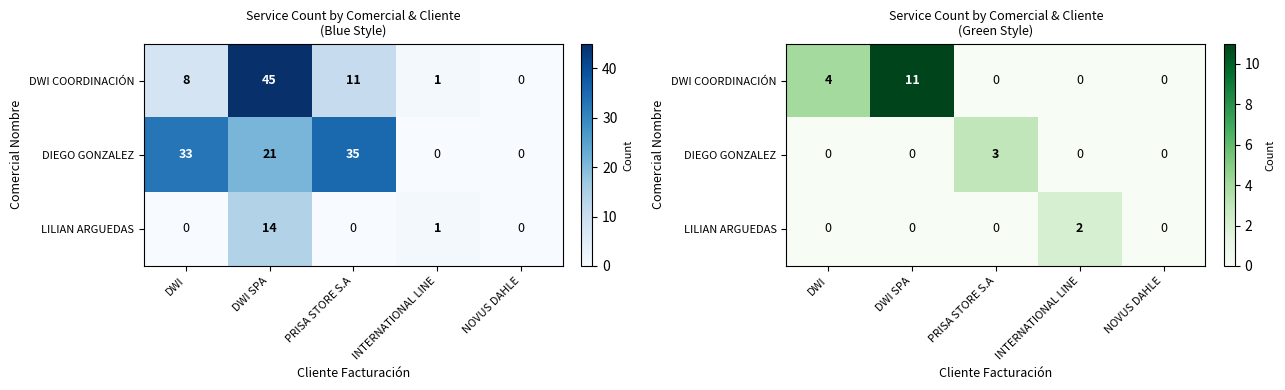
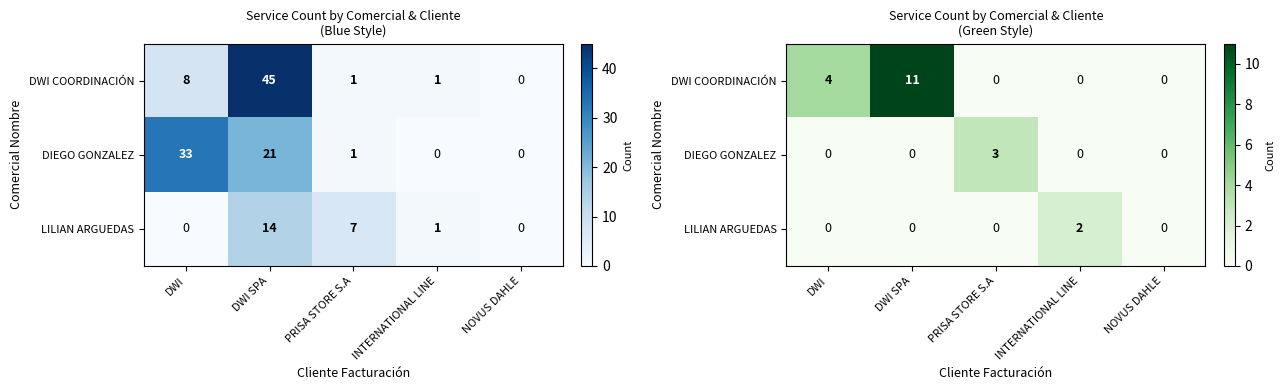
Service Count by Comercial & Cliente (Blue Style), DWI COORDINACIÓN, PRISA STORE S.A: 11 -> 1
Service Count by Comercial & Cliente (Blue Style), DIEGO GONZALEZ, PRISA STORE S.A: 35 -> 1
Service Count by Comercial & Cliente (Blue Style), LILIAN ARGUEDAS, PRISA STORE S.A: 0 -> 7
